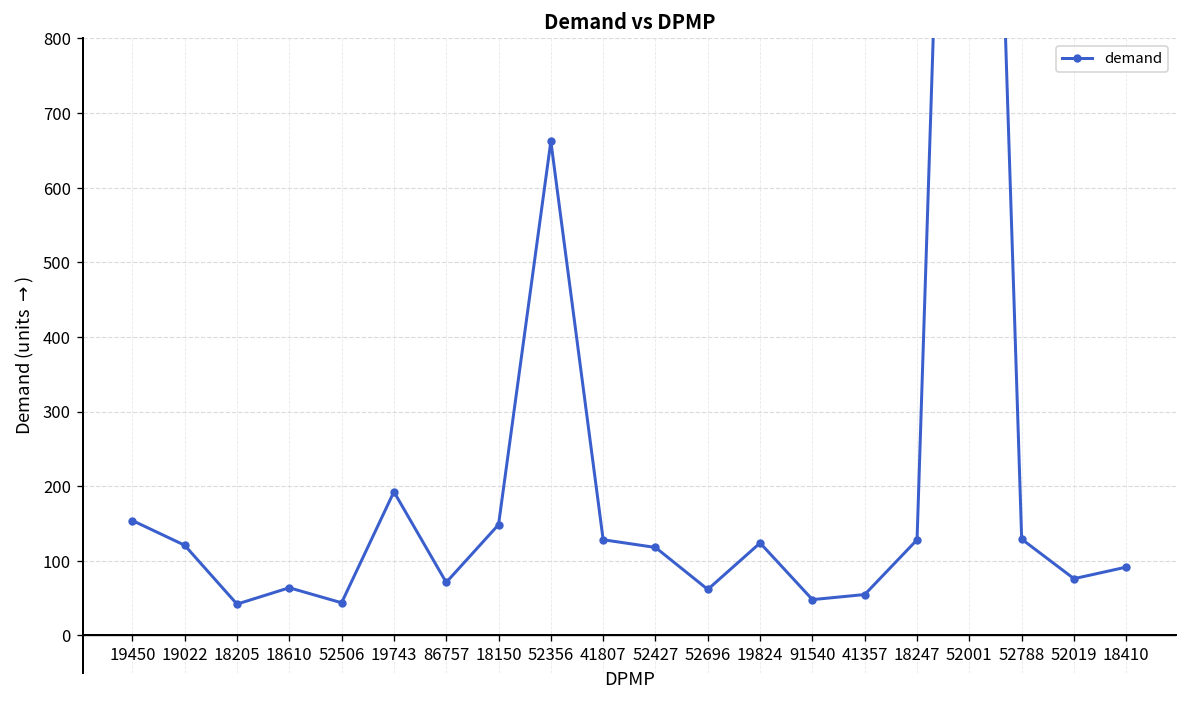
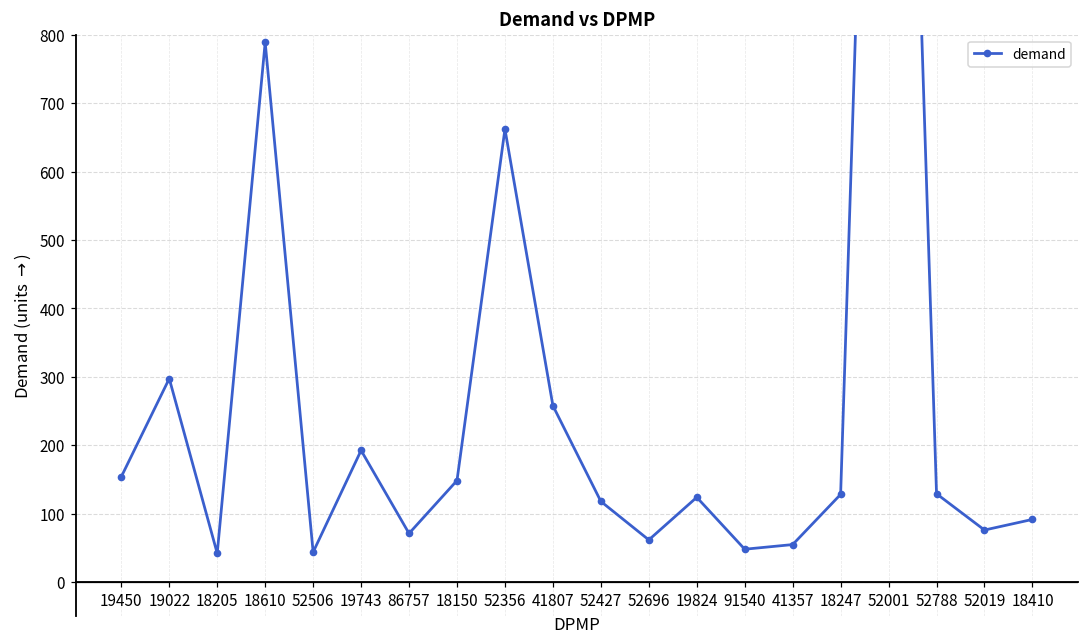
19022: 120 -> 300
18610: 60 -> 790
41807: 130 -> 260
